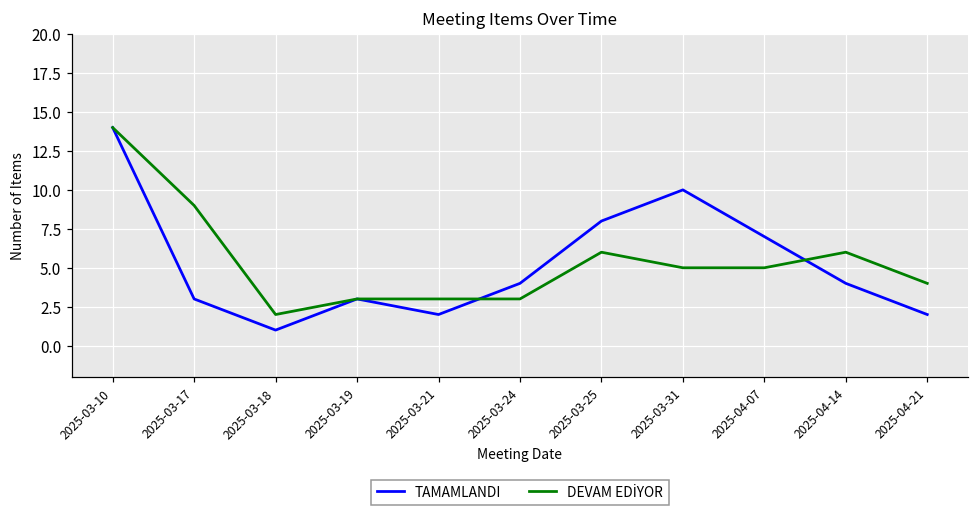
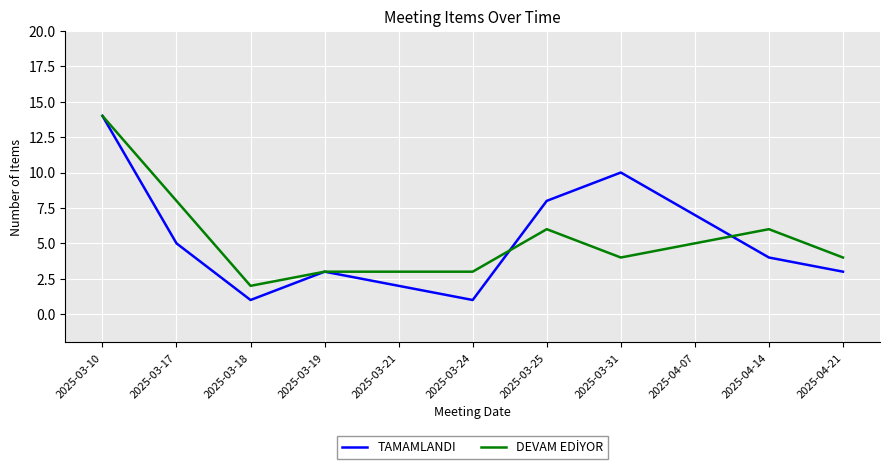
TAMAMLANDI, 2025-03-17: 3 -> 5
DEVAM EDİYOR, 2025-03-17: 9 -> 8
TAMAMLANDI, 2025-03-24: 4 -> 1
DEVAM EDİYOR, 2025-03-31: 5 -> 4
TAMAMLANDI, 2025-04-21: 2 -> 3
